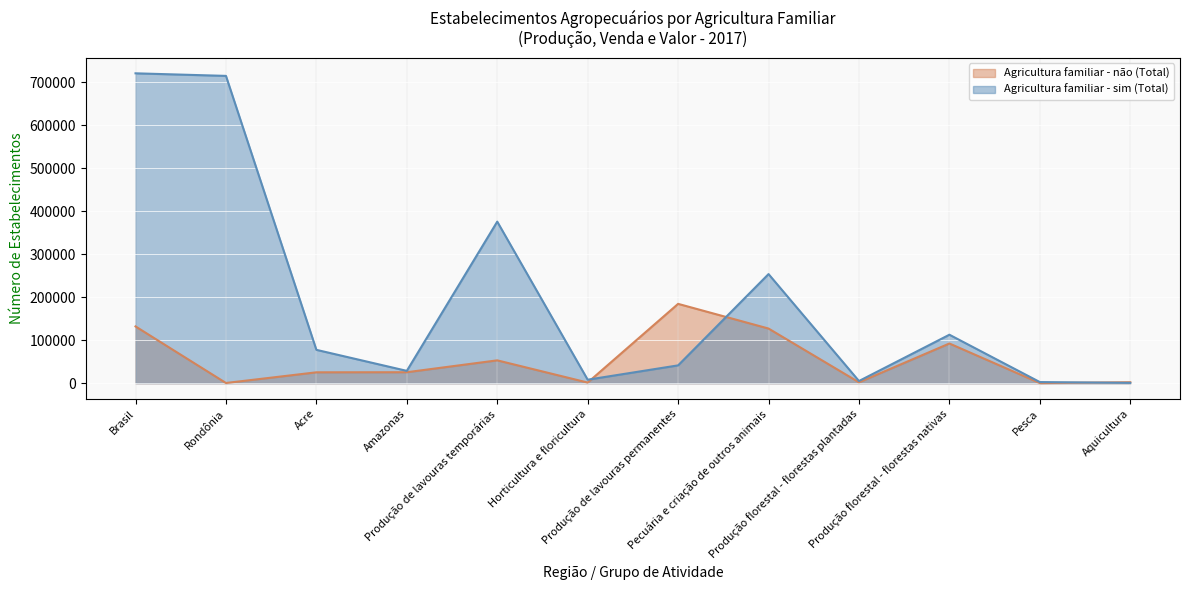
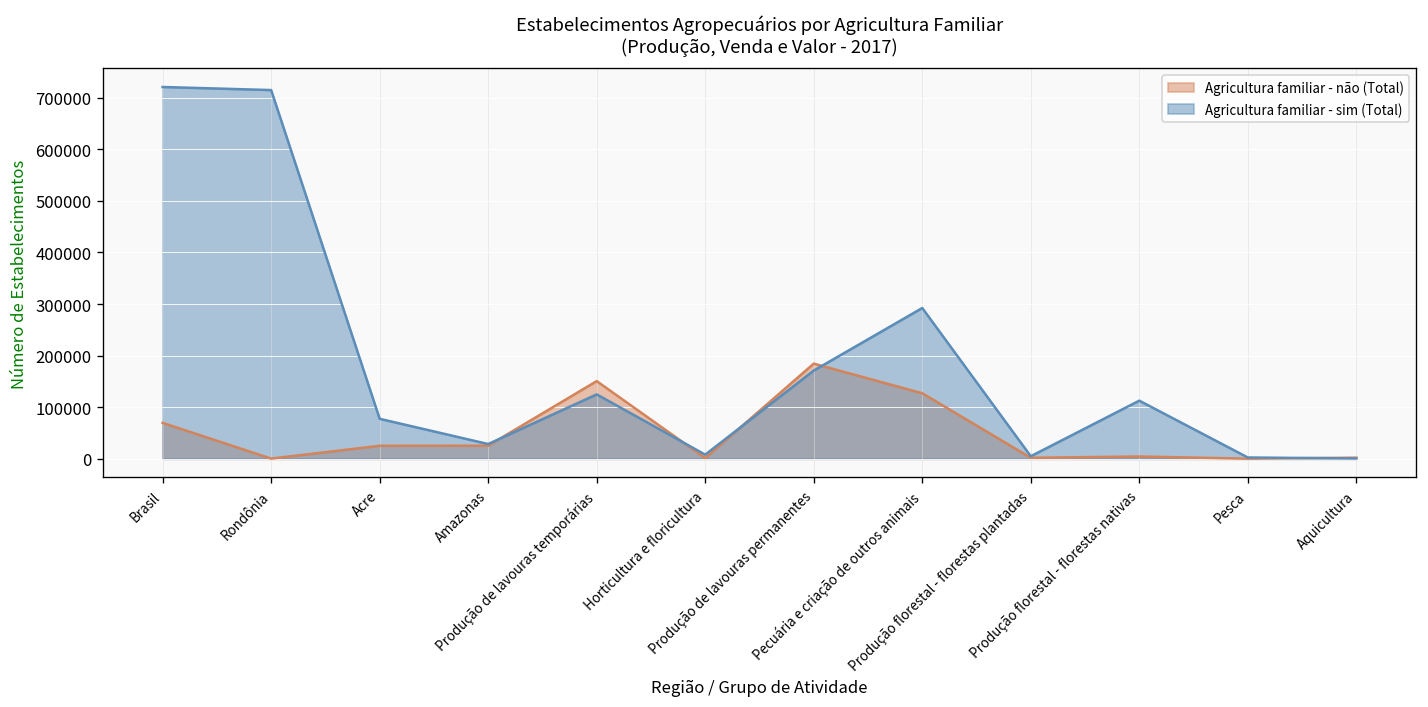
Agricultura familiar - não (Total), Brasil: 130000 -> 70000
Agricultura familiar - não (Total), Produção de lavouras temporárias: 50000 -> 150000
Agricultura familiar - sim (Total), Produção de lavouras temporárias: 380000 -> 120000
Agricultura familiar - sim (Total), Produção de lavouras permanentes: 40000 -> 170000
Agricultura familiar - sim (Total), Pecuária e criação de outros animais: 250000 -> 290000
Agricultura familiar - não (Total), Produção florestal - florestas nativas: 90000 -> 0
